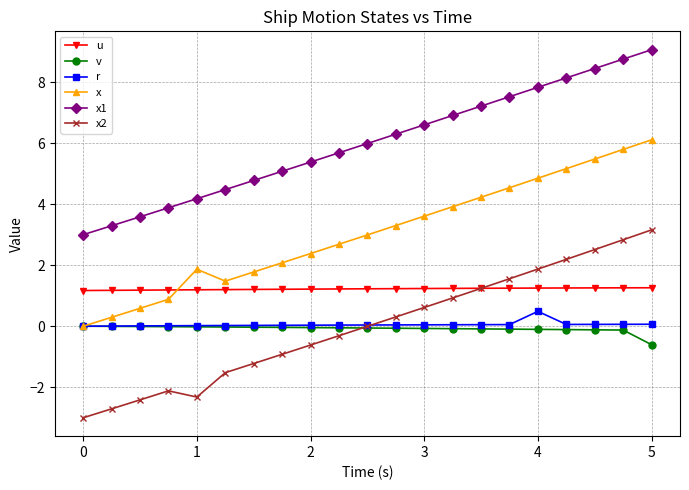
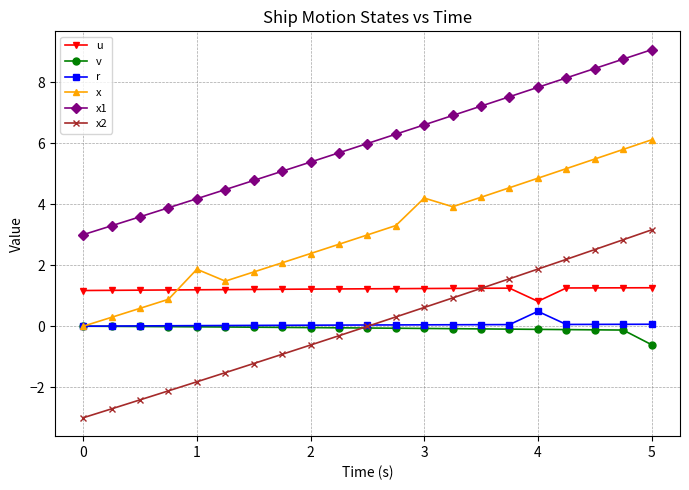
x2, 1: -2.3 -> -1.8
x, 3: 3.6 -> 4.2
u, 4: 1.3 -> 0.8
